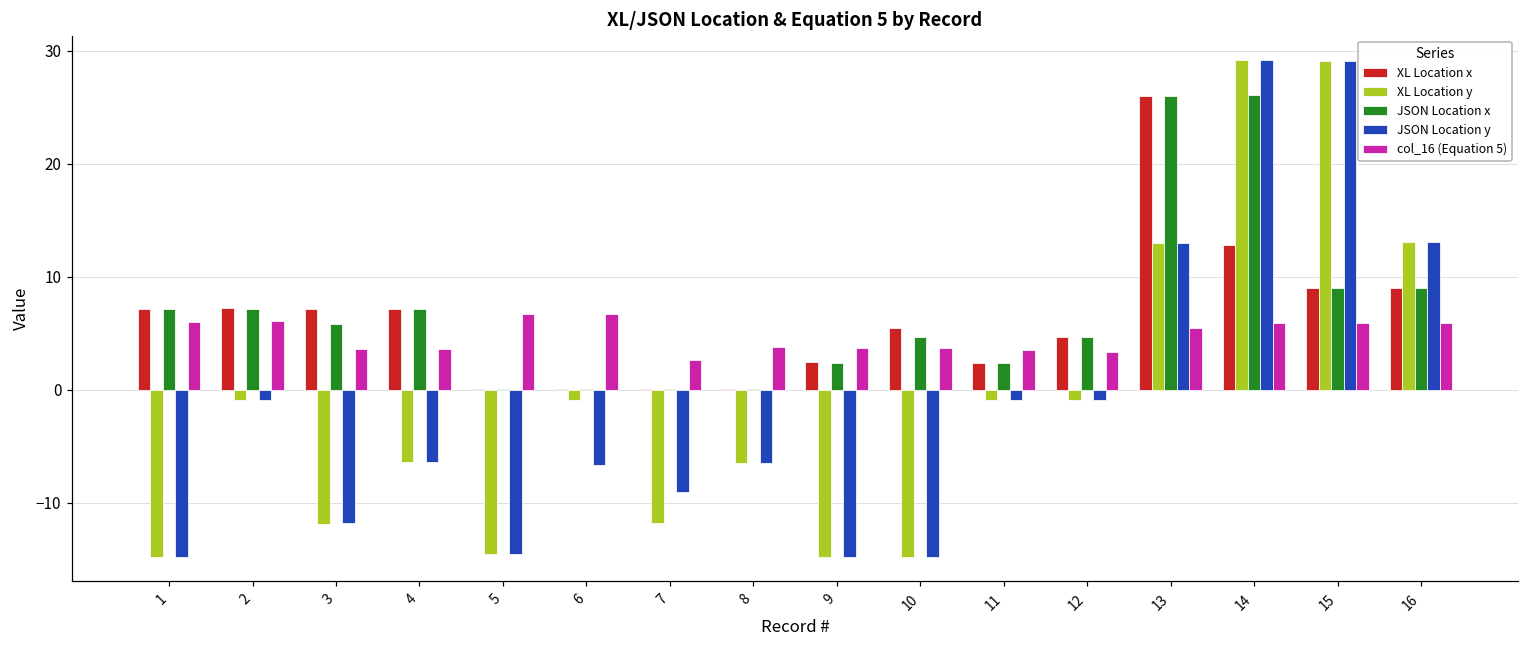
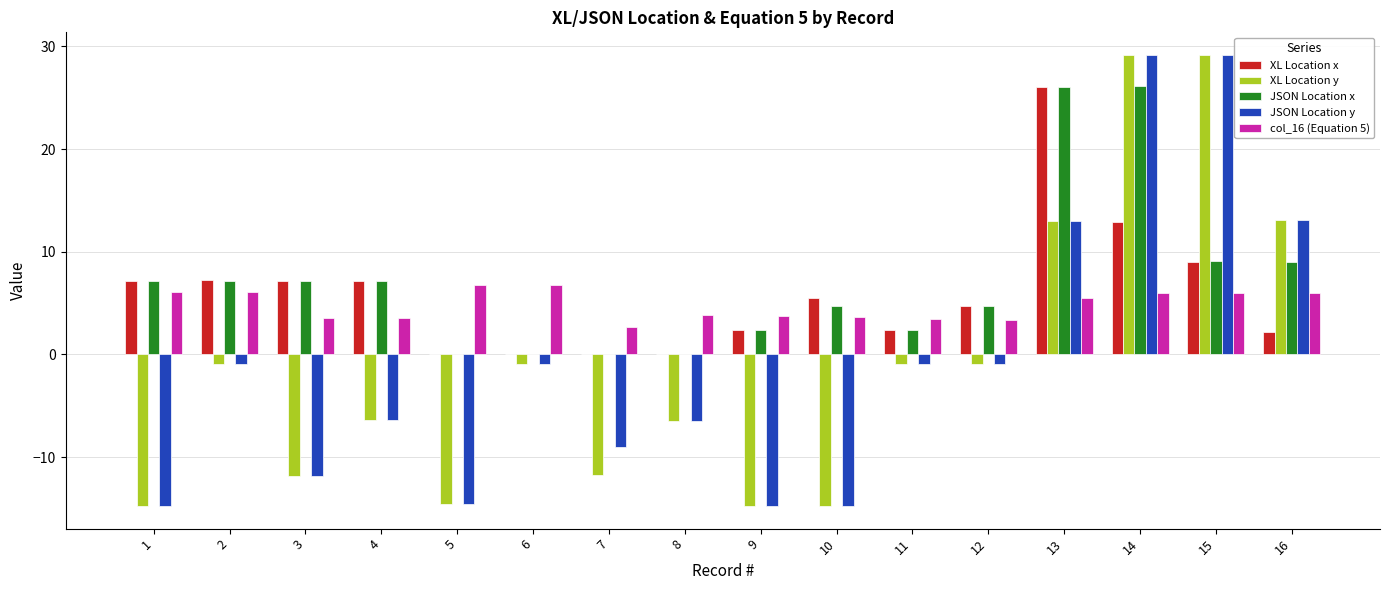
JSON Location x, 3: 5.8 -> 7.2
JSON Location y, 6: -6.6 -> -0.9
XL Location x, 16: 9.0 -> 2.2
